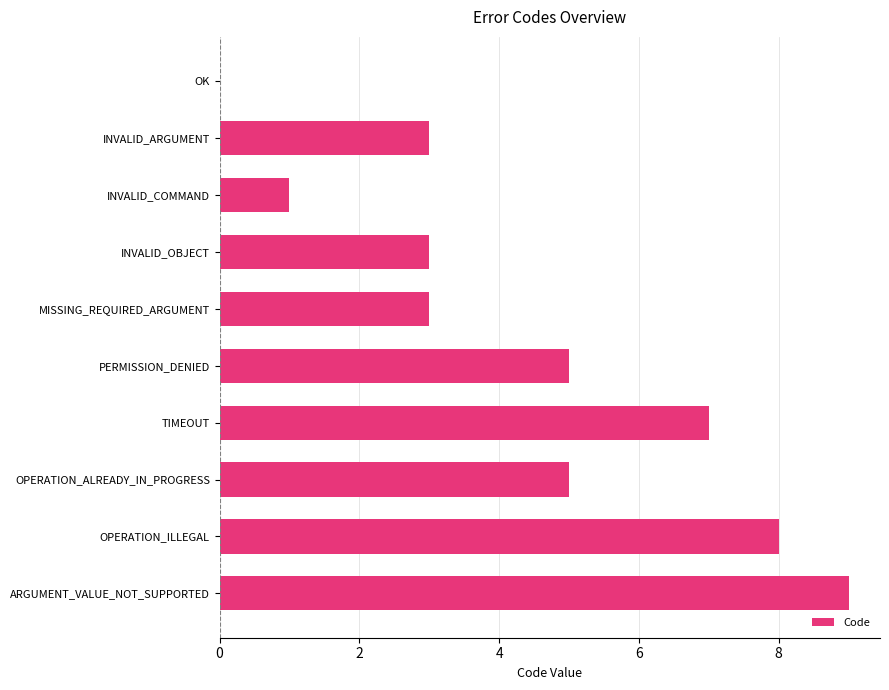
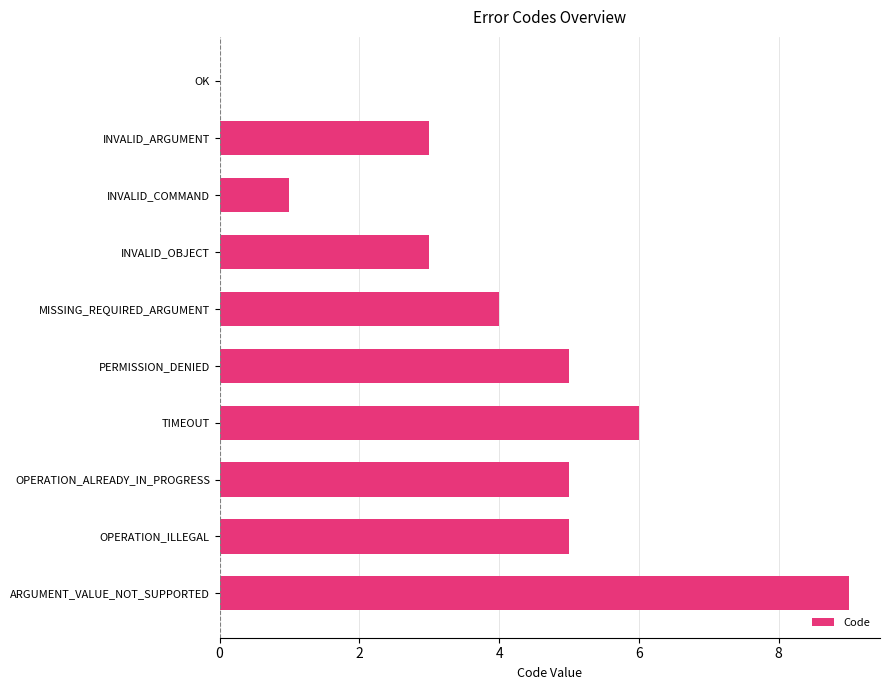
MISSING_REQUIRED_ARGUMENT: 3 -> 4
TIMEOUT: 7 -> 6
OPERATION_ILLEGAL: 8 -> 5
